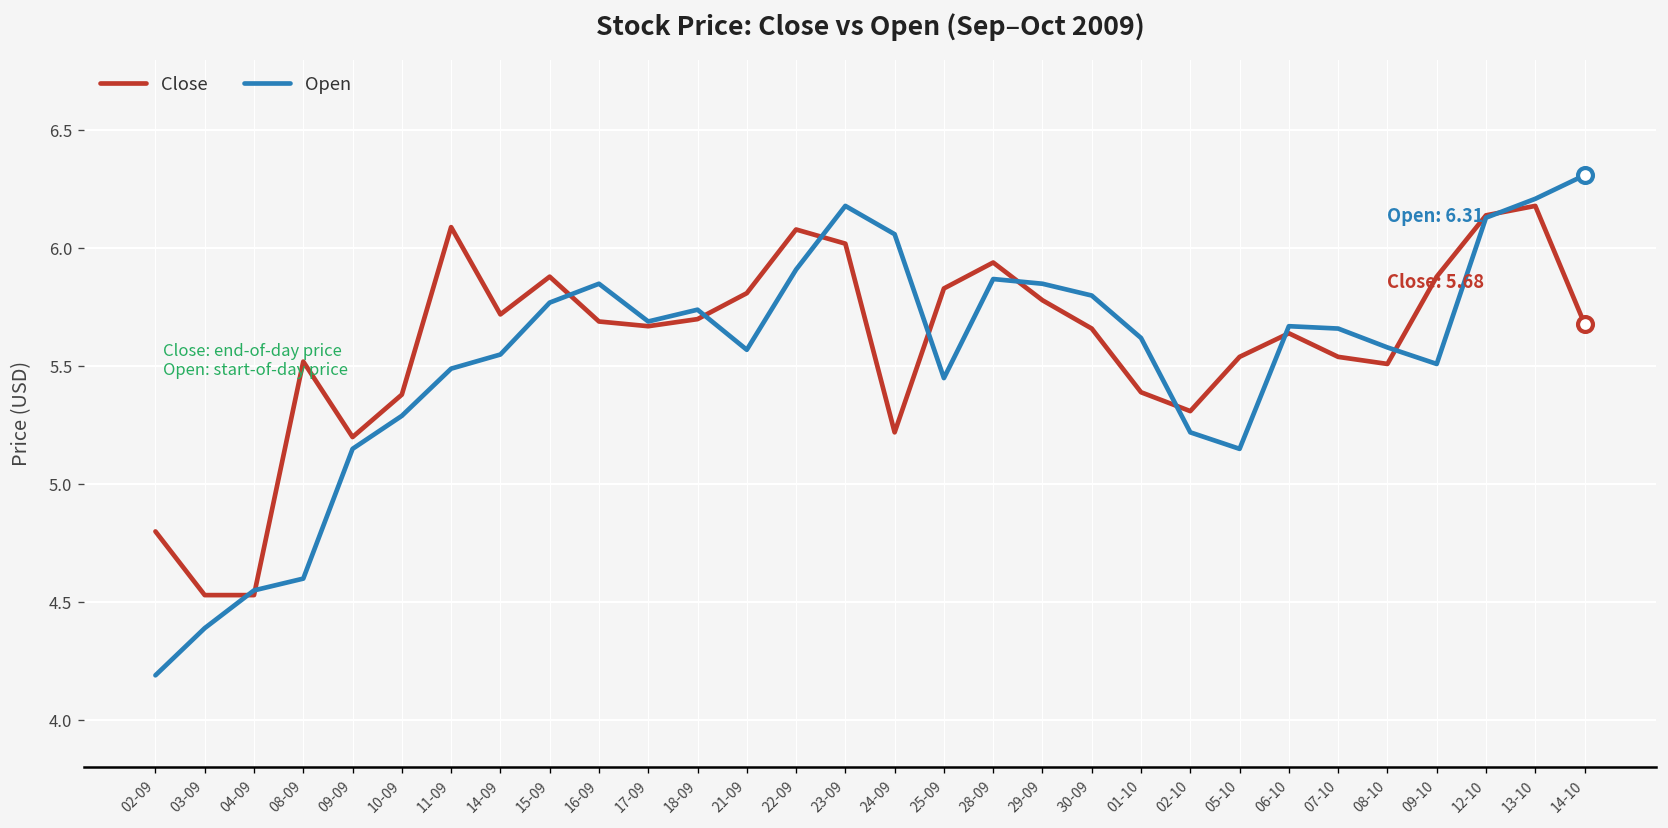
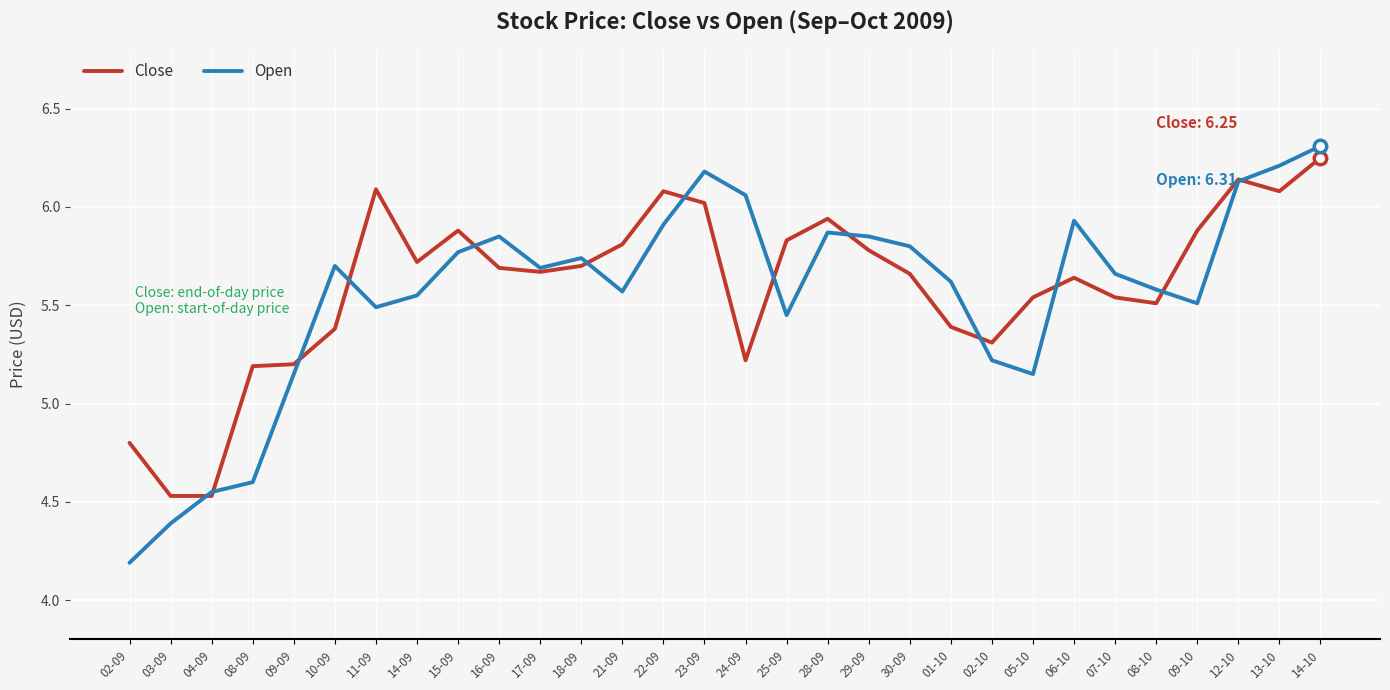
Close, 08-09: 5.52 -> 5.19
Open, 10-09: 5.29 -> 5.70
Open, 06-10: 5.67 -> 5.93
Close, 13-10: 6.18 -> 6.08
Close, 14-10: 5.68 -> 6.25
